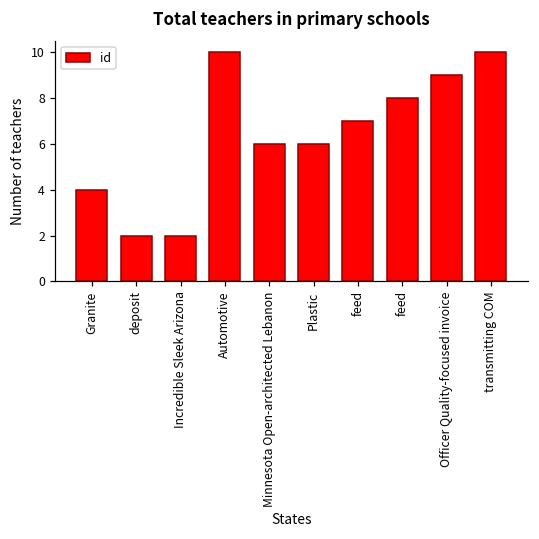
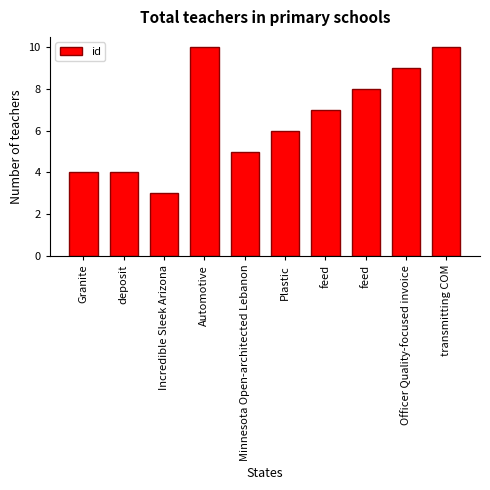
deposit: 2 -> 4
Incredible Sleek Arizona: 2 -> 3
Minnesota Open-architected Lebanon: 6 -> 5
